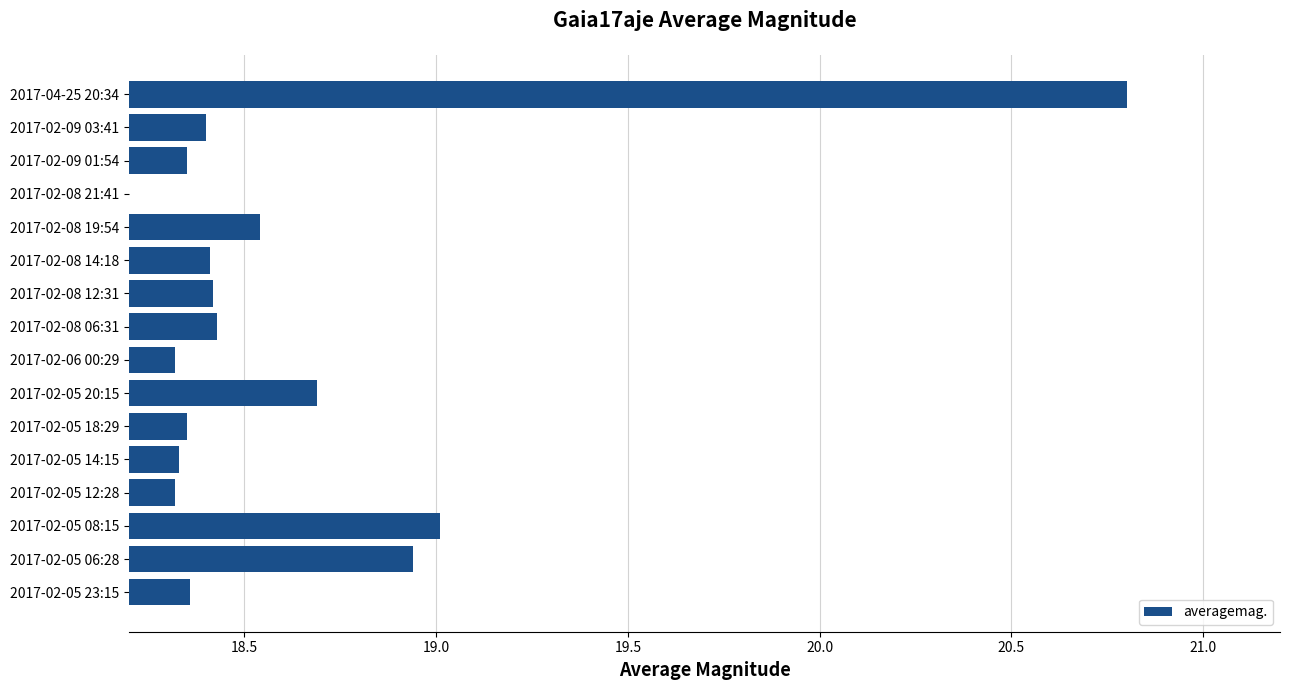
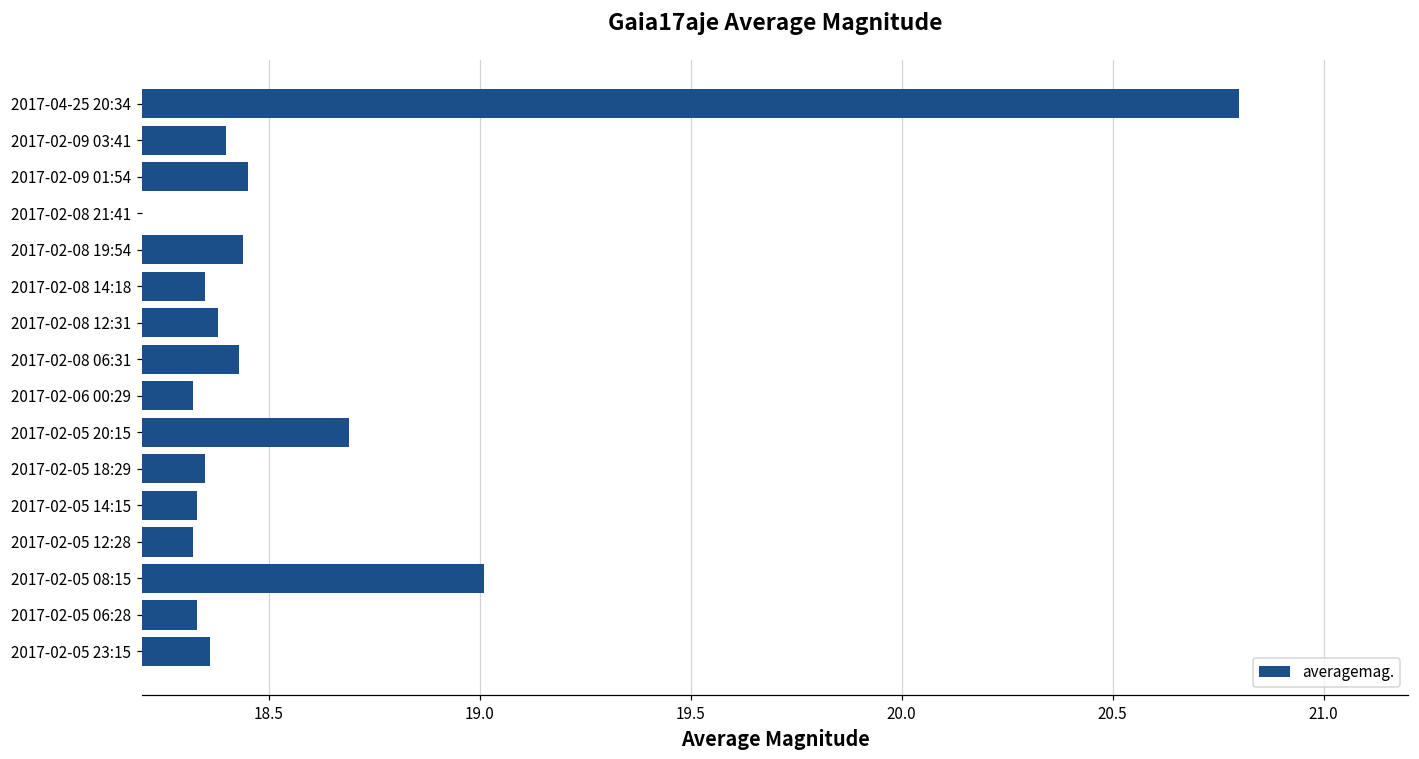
2017-02-09 01:54: 18.35 -> 18.45
2017-02-08 19:54: 18.54 -> 18.44
2017-02-08 14:18: 18.41 -> 18.35
2017-02-08 12:31: 18.42 -> 18.38
2017-02-05 06:28: 18.94 -> 18.33
